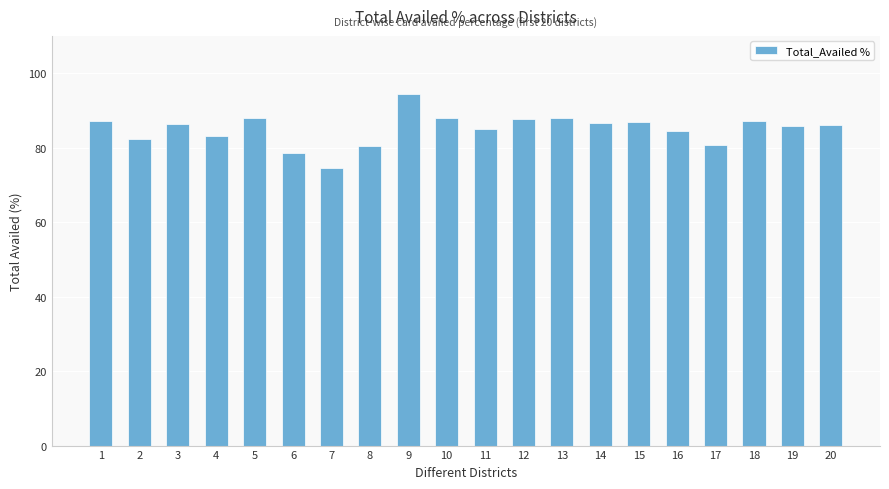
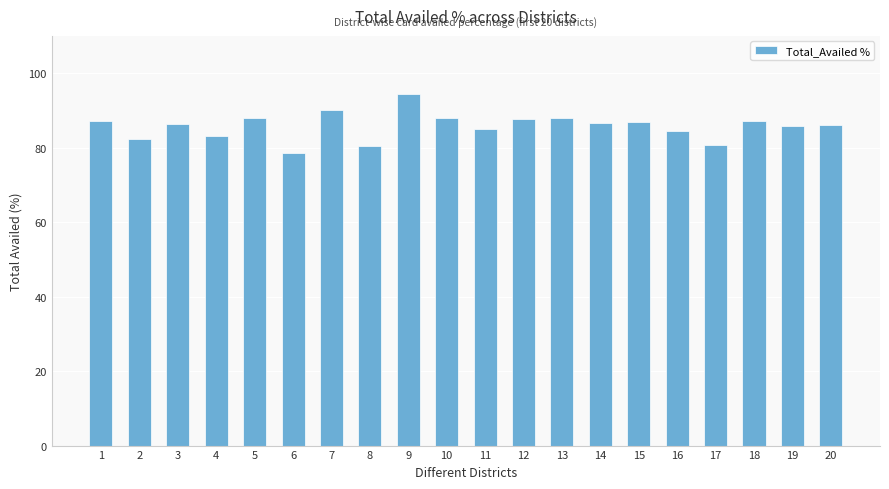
7: 74 -> 90
